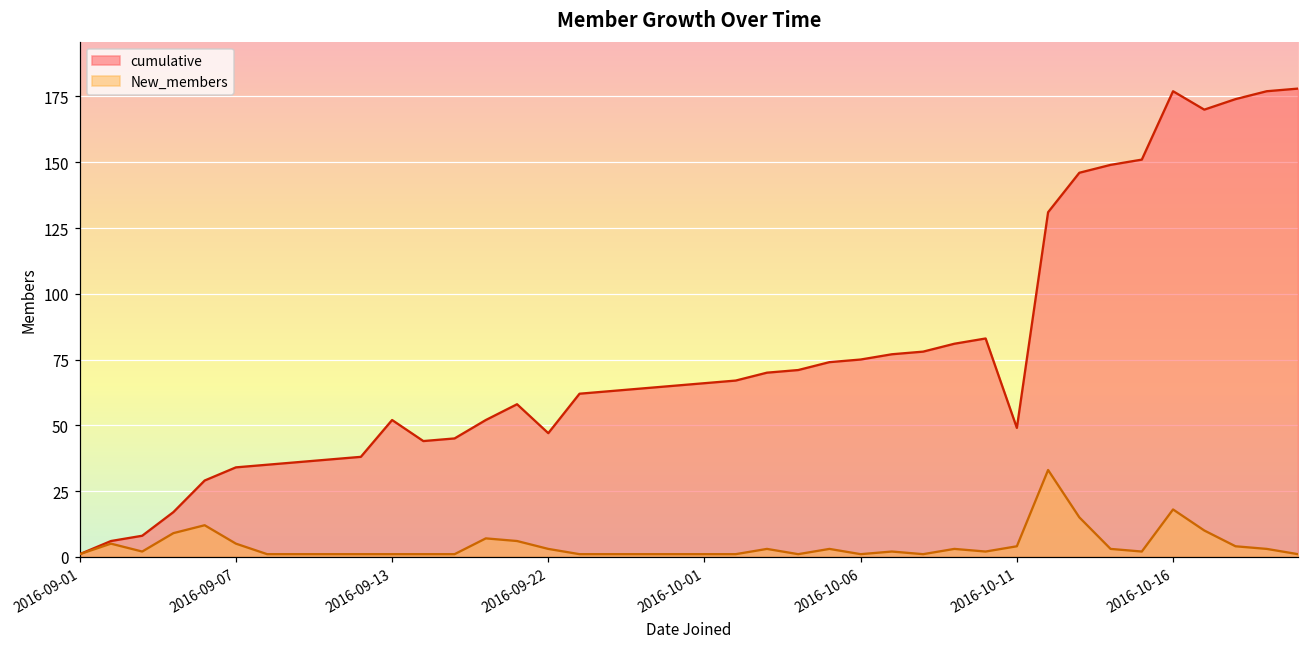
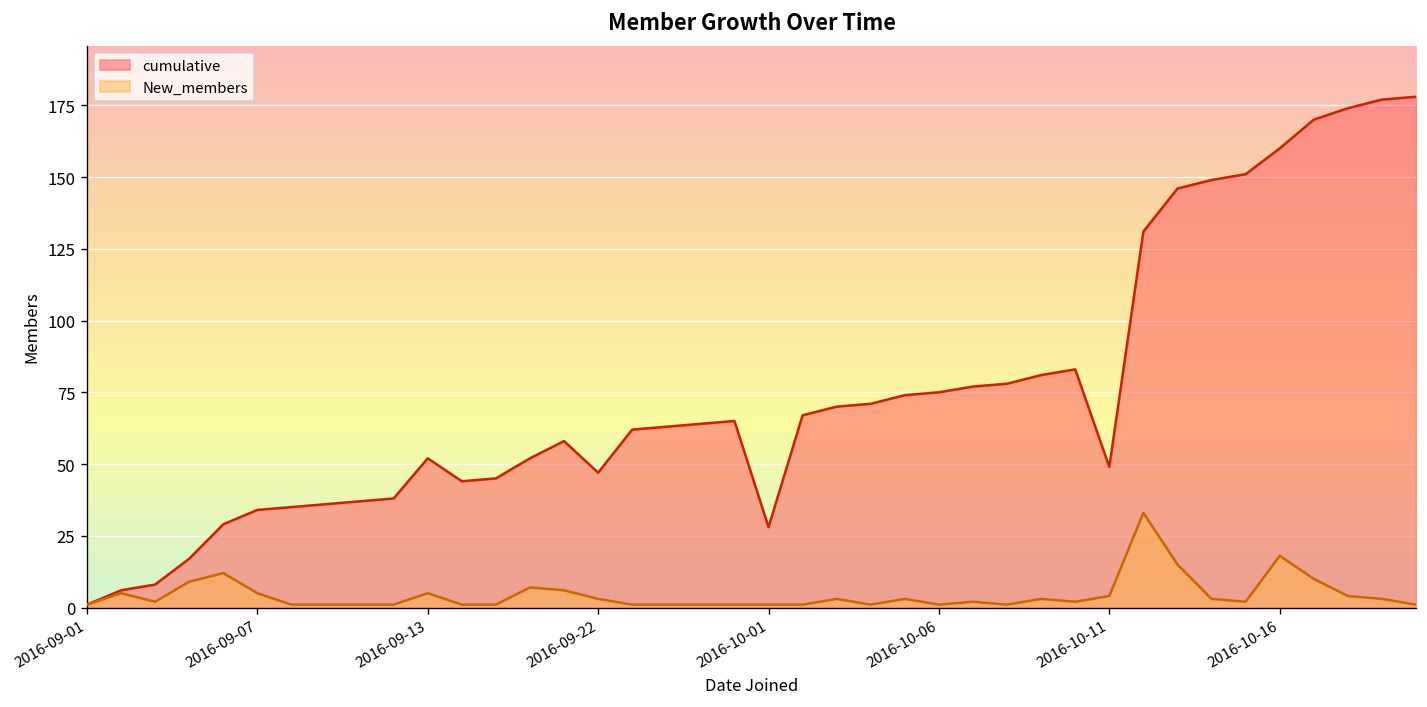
New_members, 2016-09-13: 1 -> 5
cumulative, 2016-10-01: 66 -> 28
cumulative, 2016-10-16: 177 -> 160
